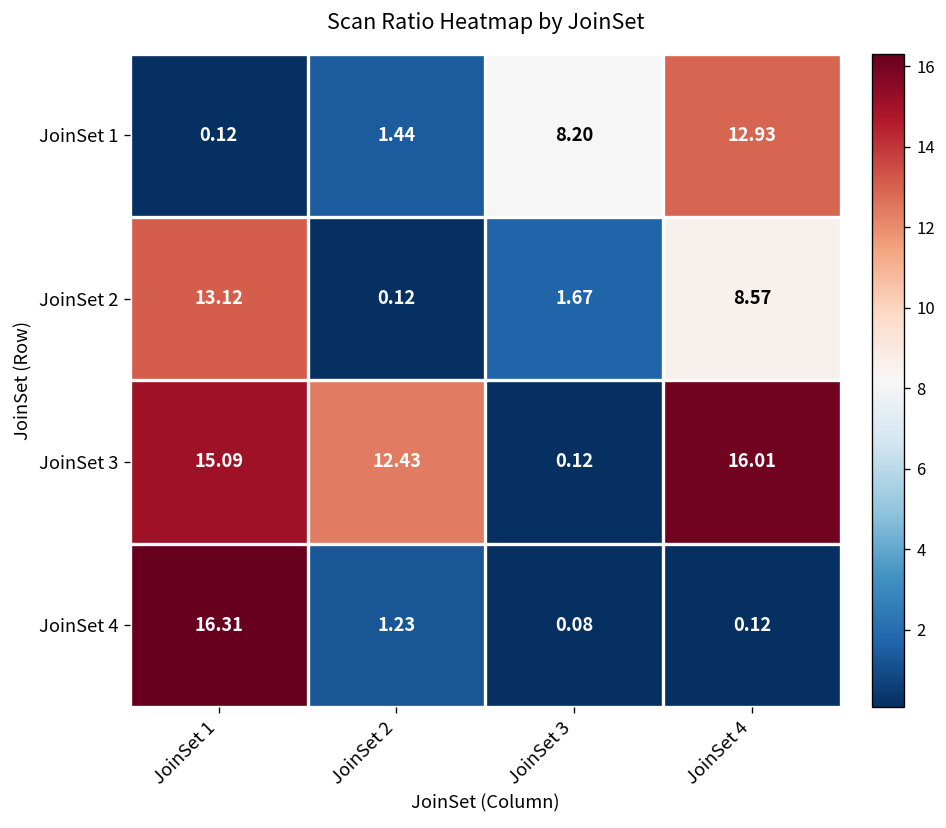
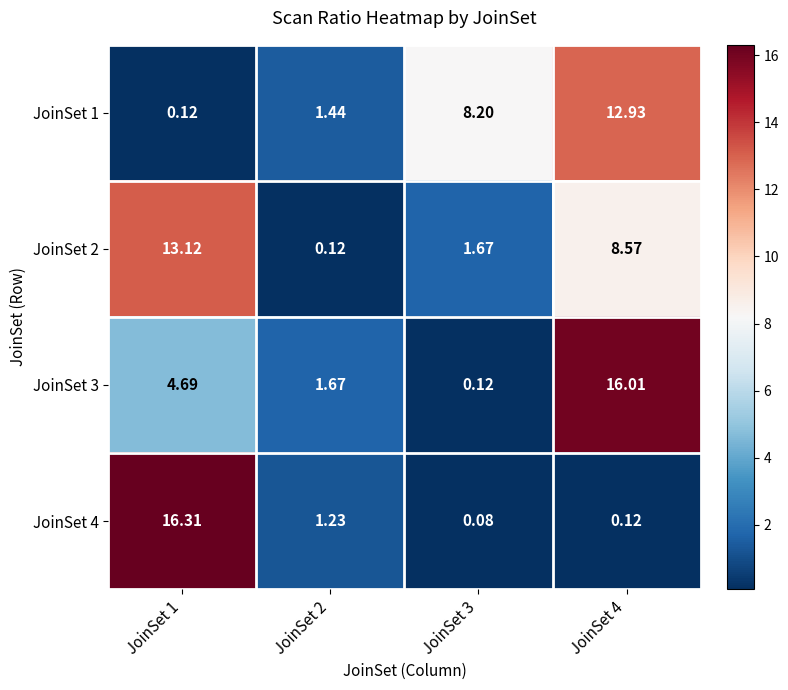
JoinSet 3, JoinSet 1: 15.09 -> 4.69
JoinSet 3, JoinSet 2: 12.43 -> 1.67
